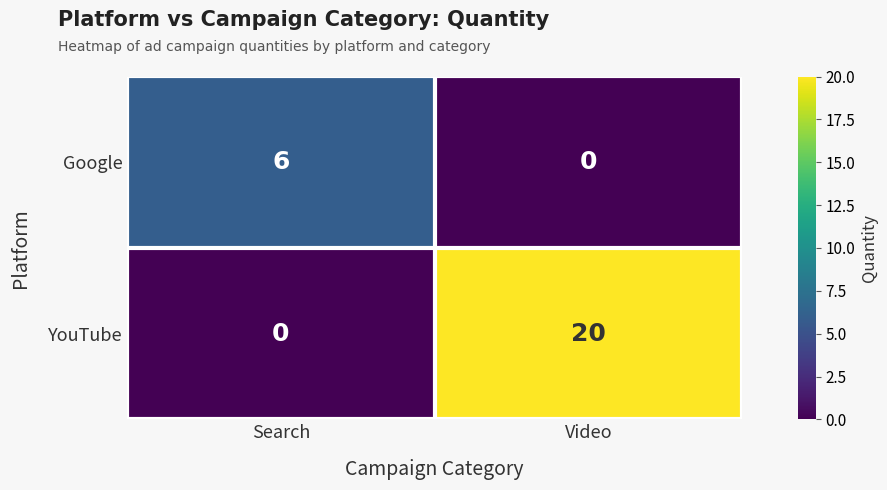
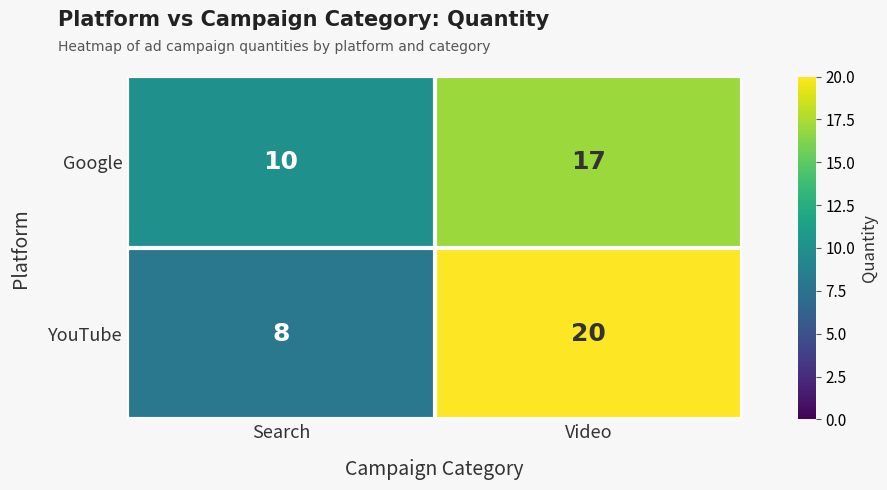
Google, Search: 6 -> 10
Google, Video: 0 -> 17
YouTube, Search: 0 -> 8
